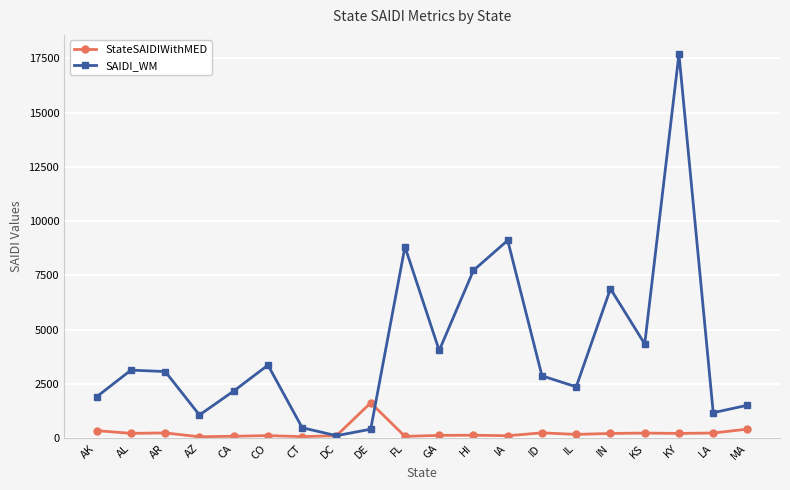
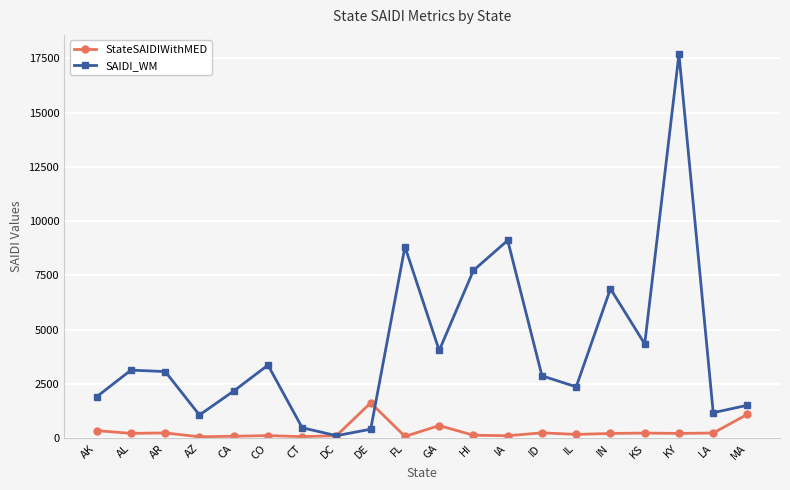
StateSAIDIWithMED, GA: 100 -> 600
StateSAIDIWithMED, MA: 400 -> 1100
